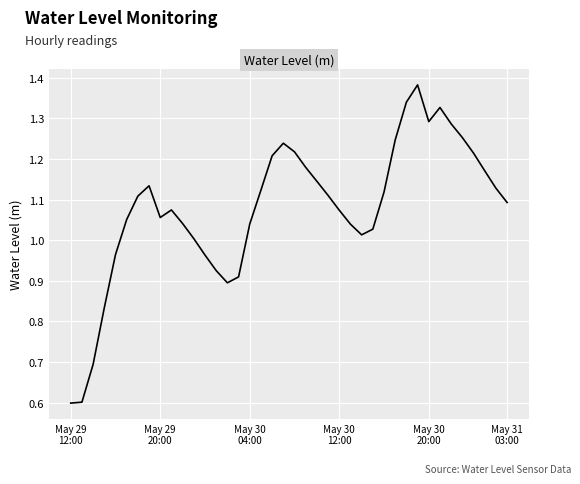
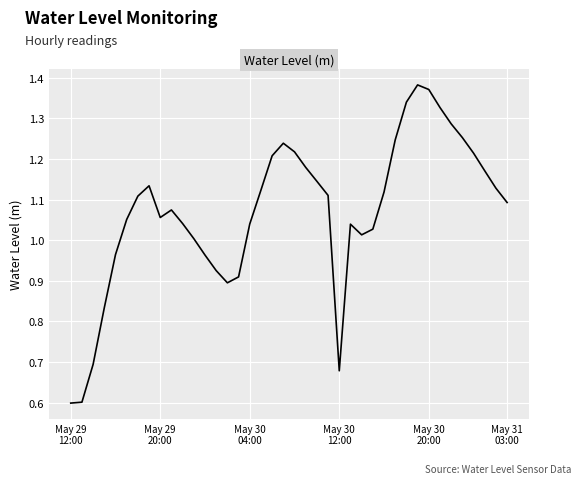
May 30 12:00: 1.07 -> 0.68
May 30 20:00: 1.29 -> 1.37
